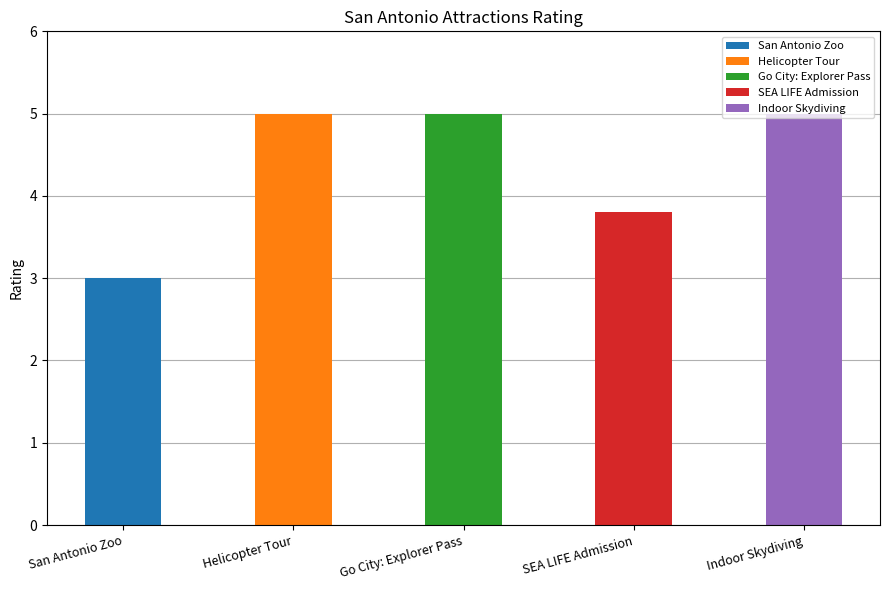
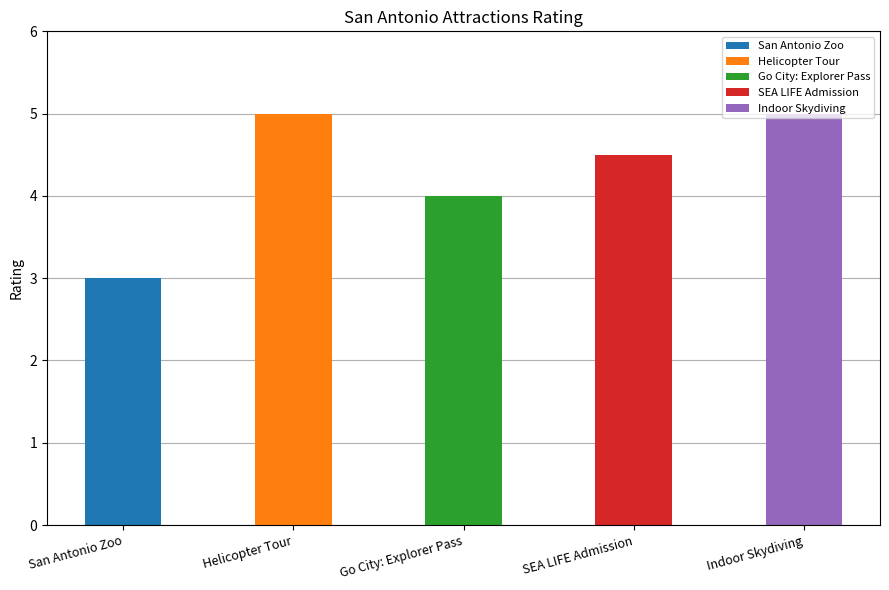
Go City: Explorer Pass: 5 -> 4
SEA LIFE Admission: 3.8 -> 4.5
